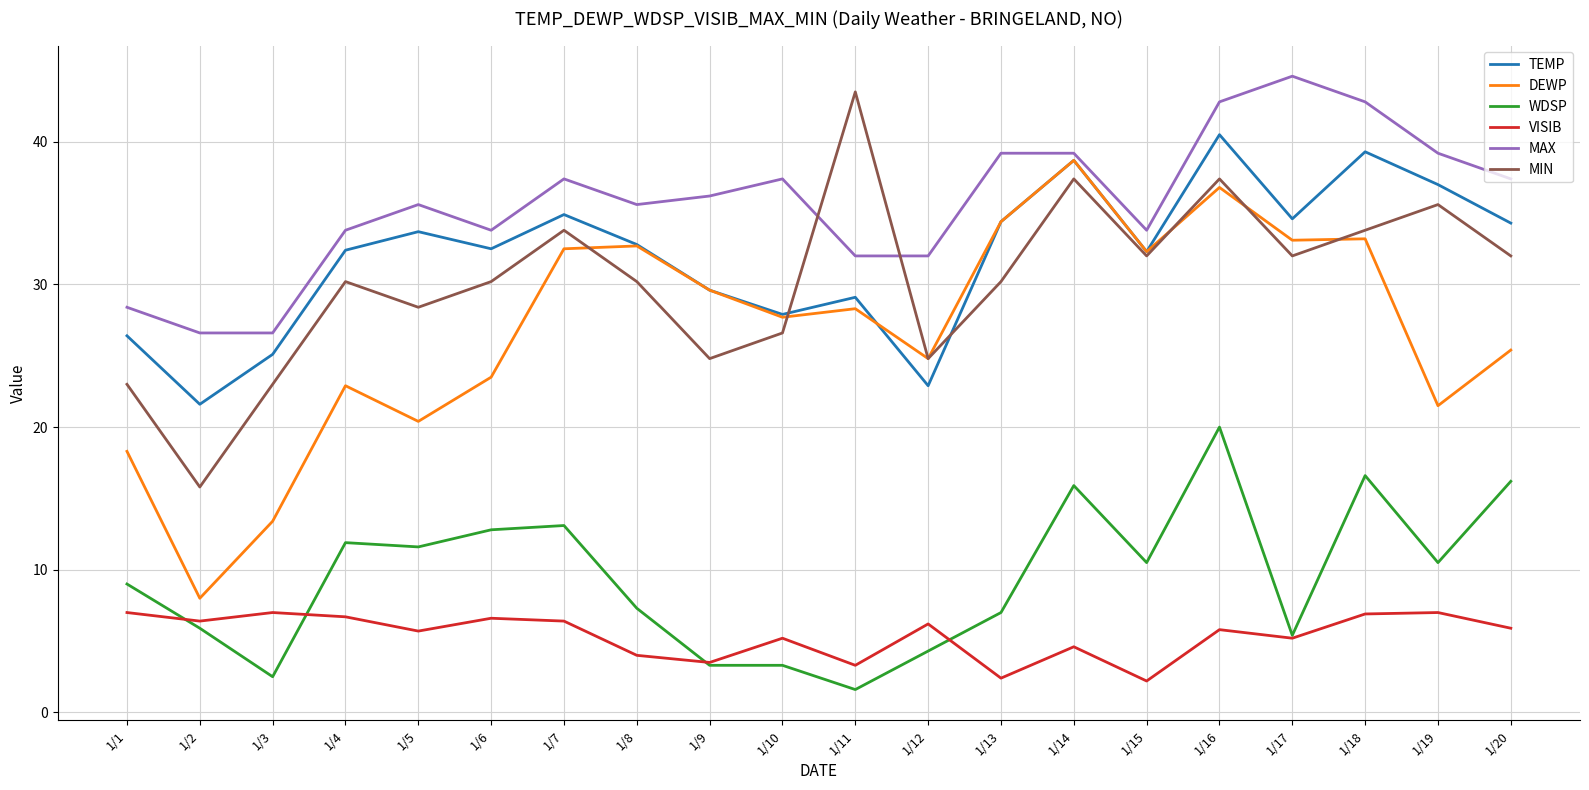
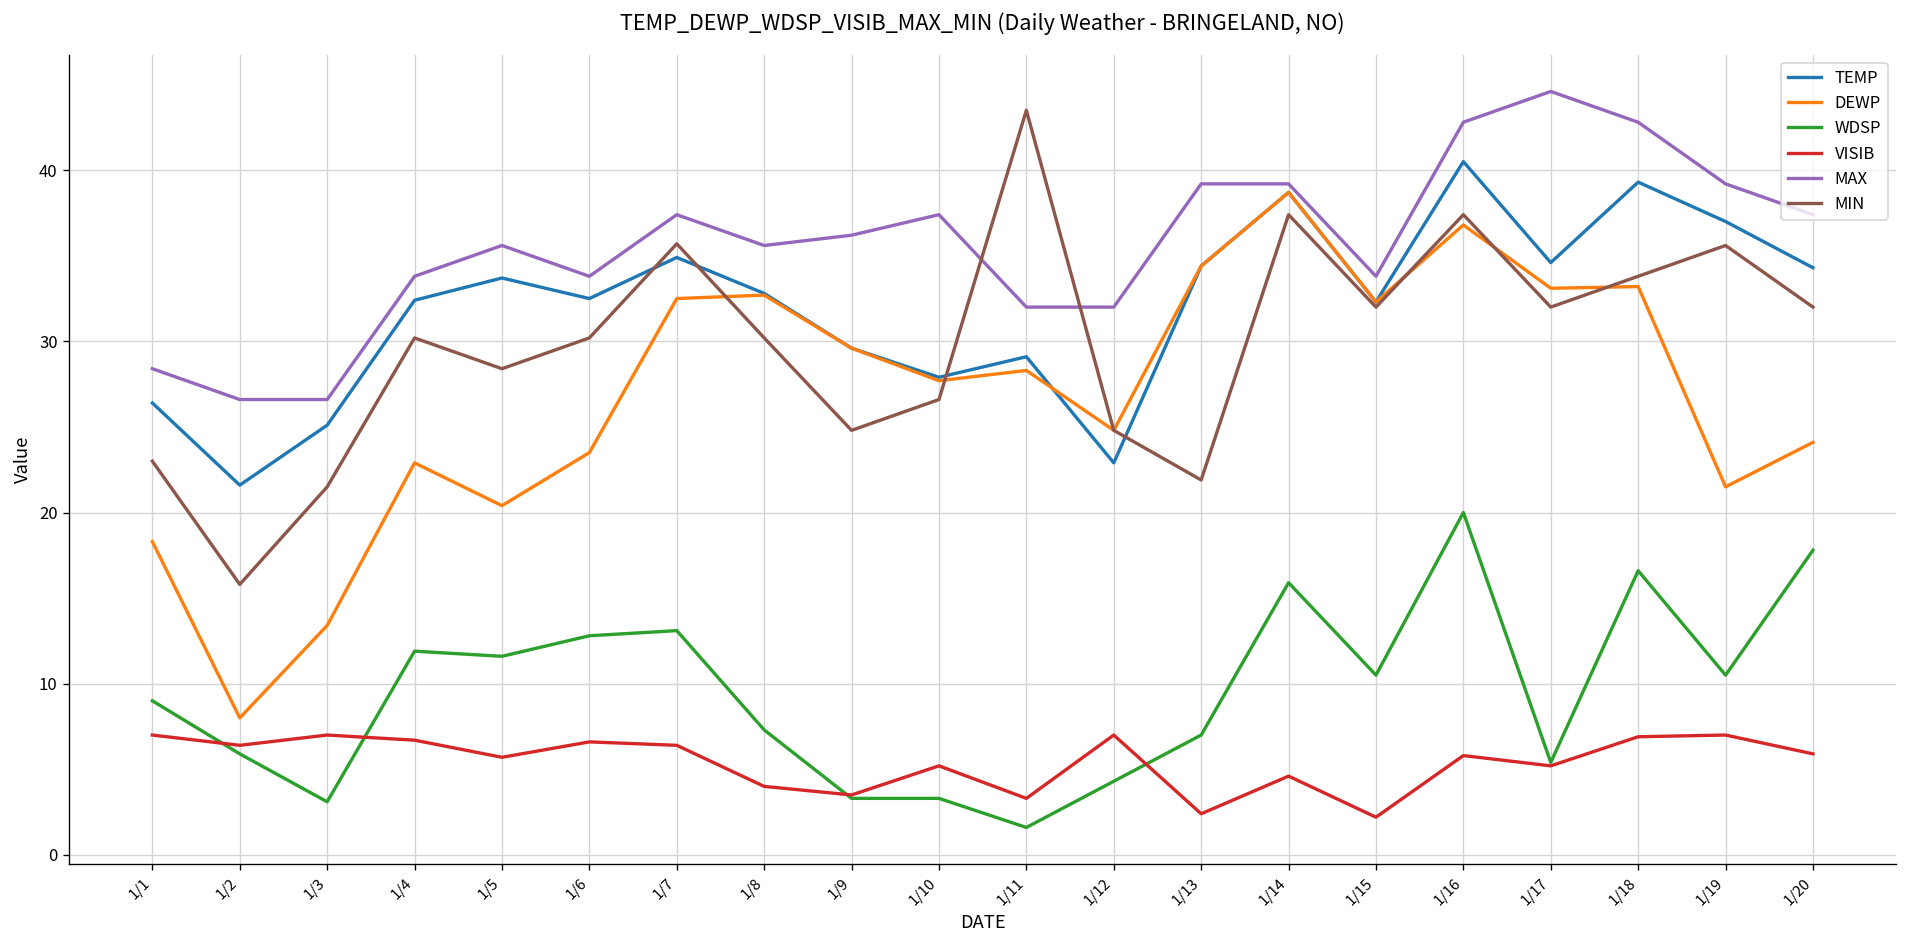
WDSP, 1/3: 2.5 -> 3.1
MIN, 1/3: 23.0 -> 21.5
MIN, 1/7: 33.8 -> 35.7
VISIB, 1/12: 6.2 -> 7.0
MIN, 1/13: 30.2 -> 21.9
DEWP, 1/20: 25.4 -> 24.1
WDSP, 1/20: 16.2 -> 17.8
